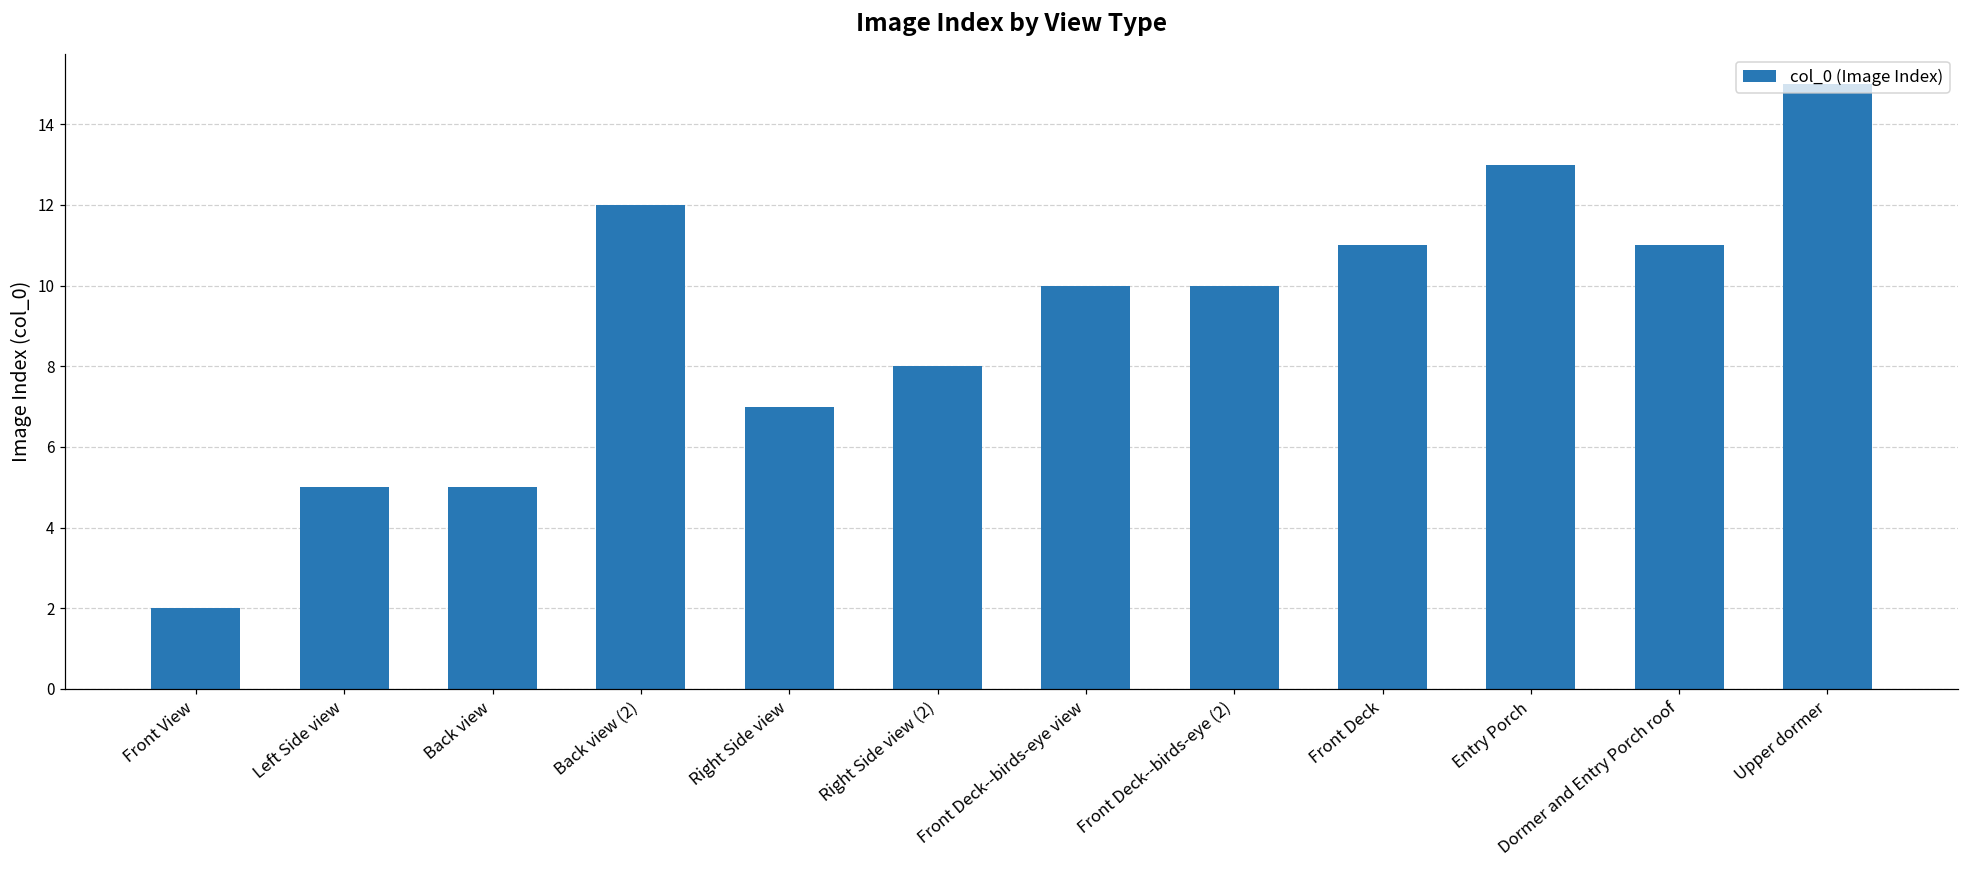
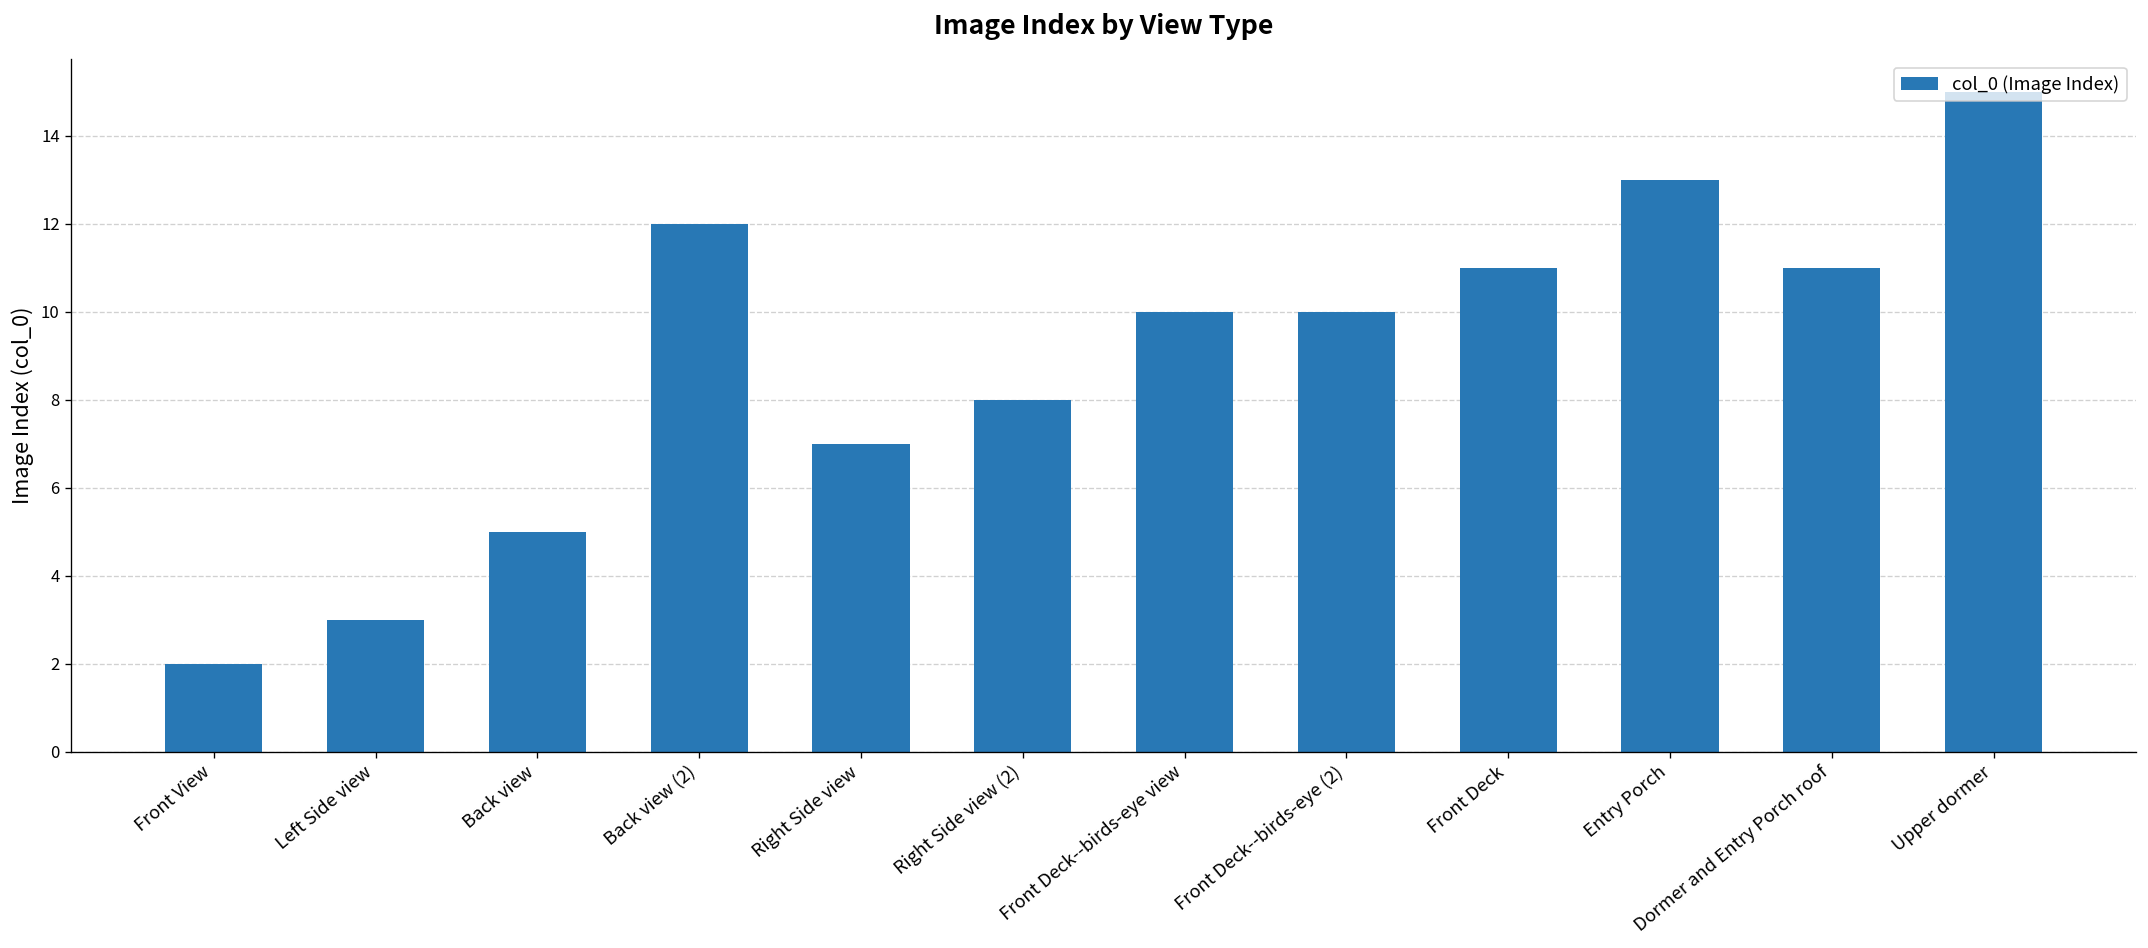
Left Side view: 5 -> 3
